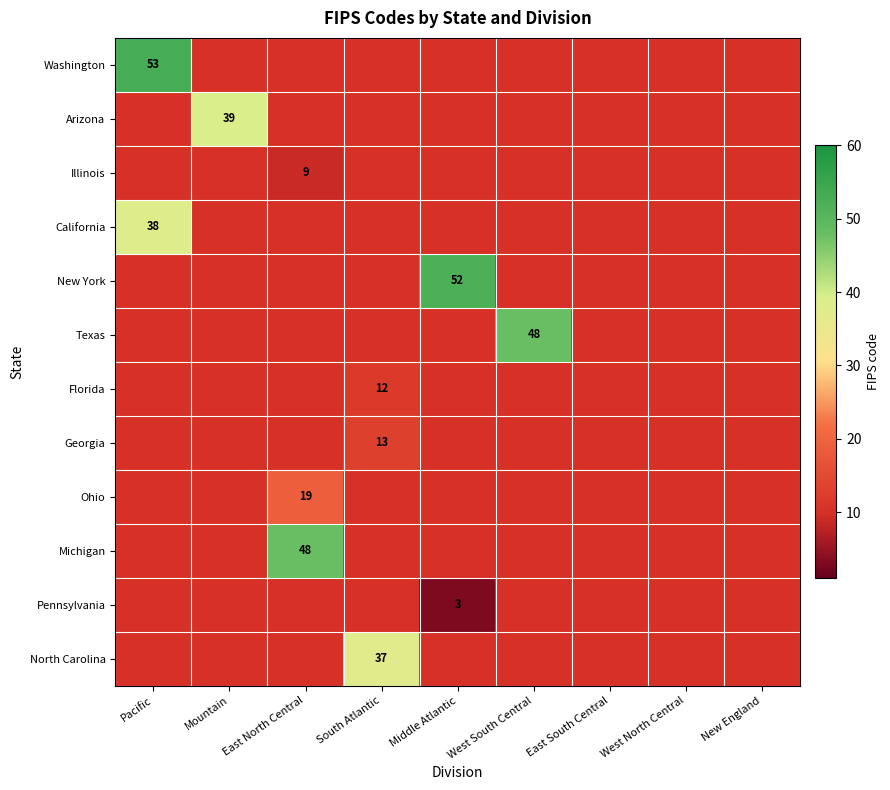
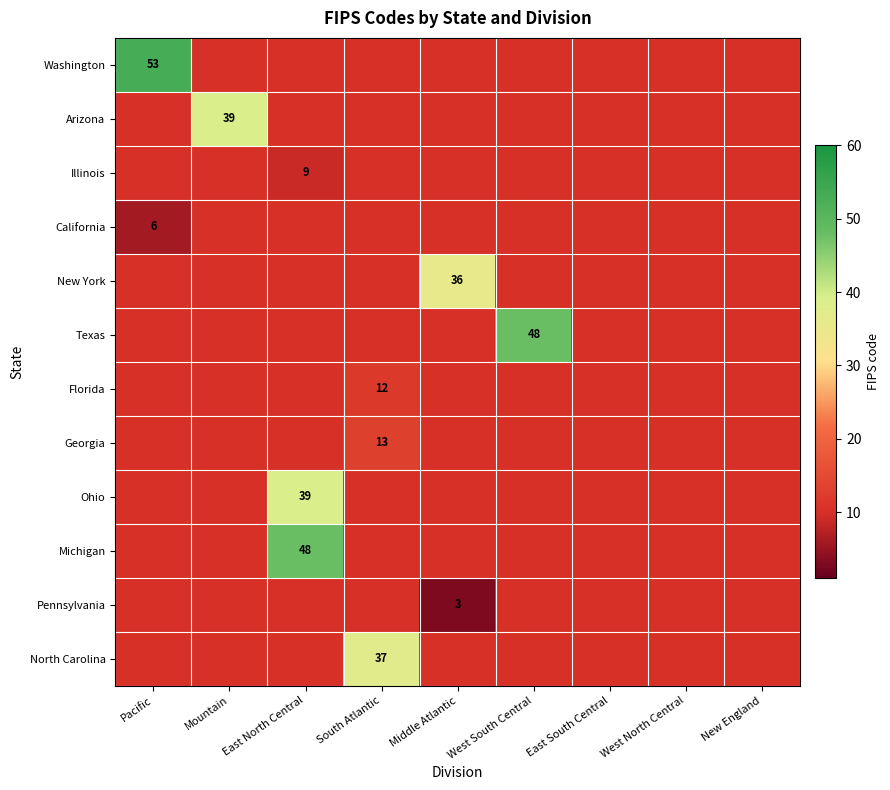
California, Pacific: 38 -> 6
New York, Middle Atlantic: 52 -> 36
Ohio, East North Central: 19 -> 39
